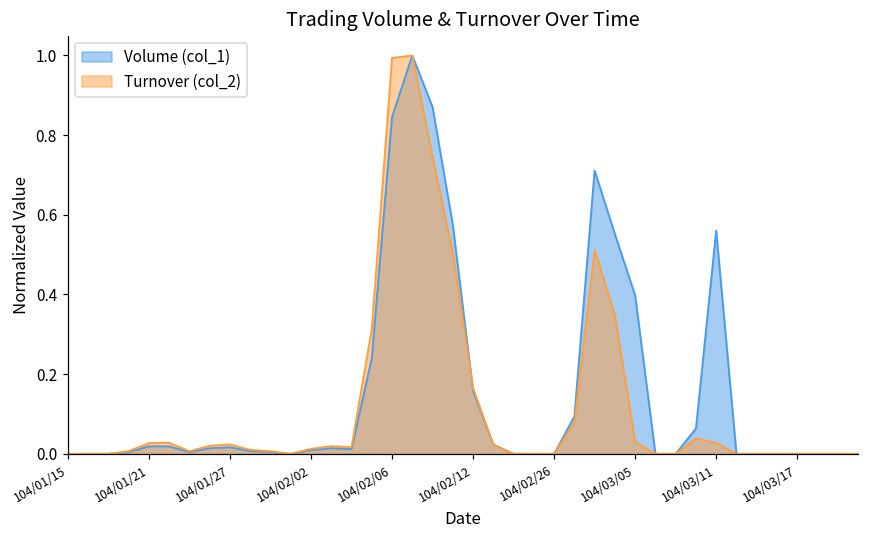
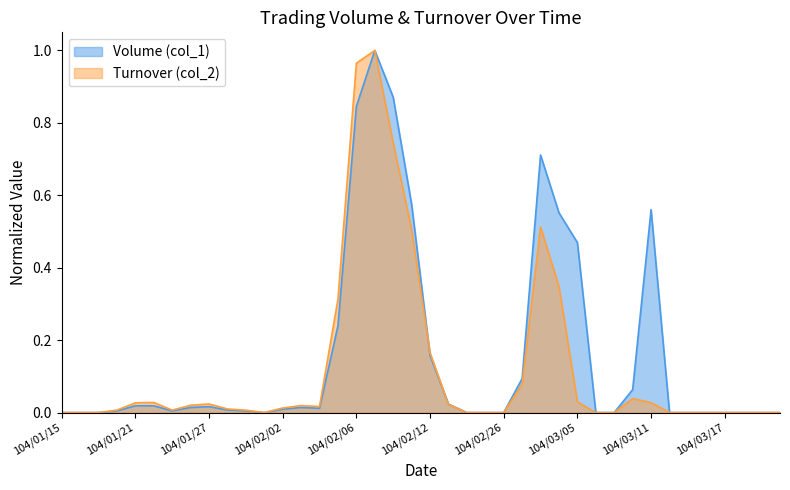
Turnover (col_2), 104/02/06: 0.99 -> 0.96
Volume (col_1), 104/03/05: 0.40 -> 0.47
